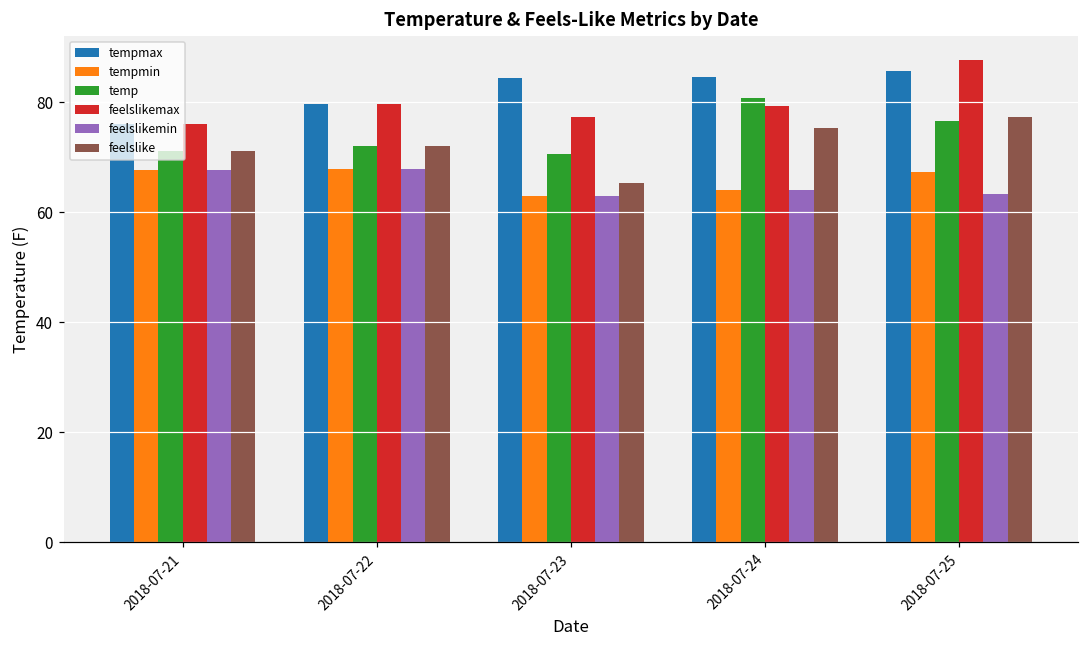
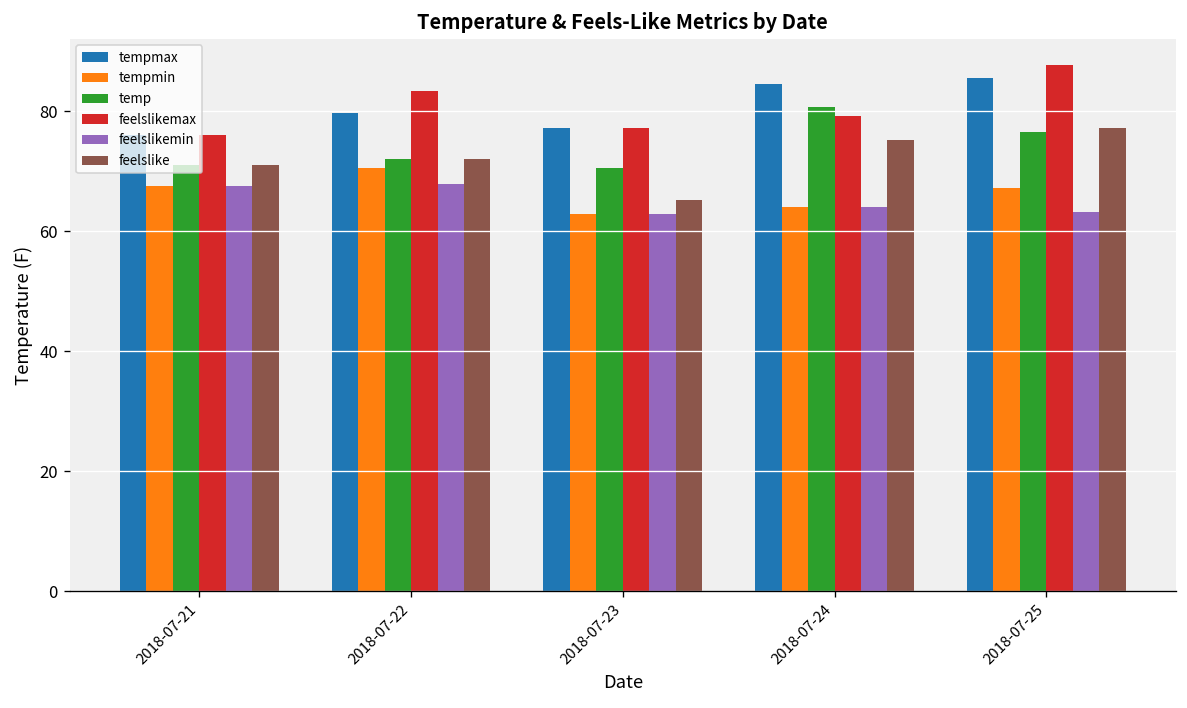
tempmin, 2018-07-22: 68 -> 71
feelslikemax, 2018-07-22: 80 -> 83
tempmax, 2018-07-23: 84 -> 77
